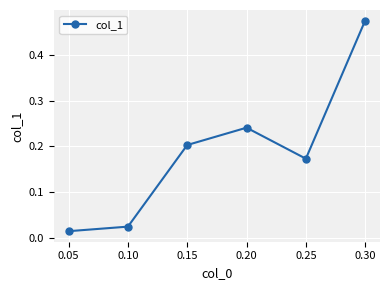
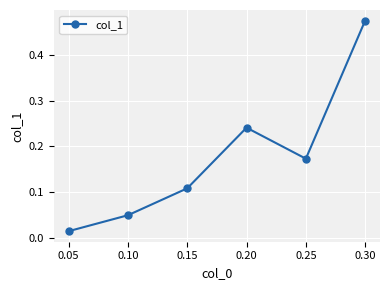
0.10: 0.02 -> 0.05
0.15: 0.20 -> 0.11
